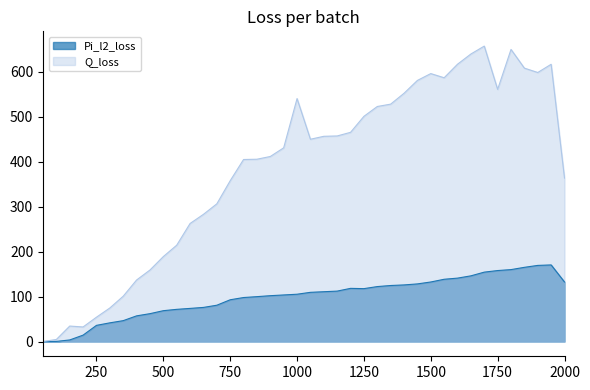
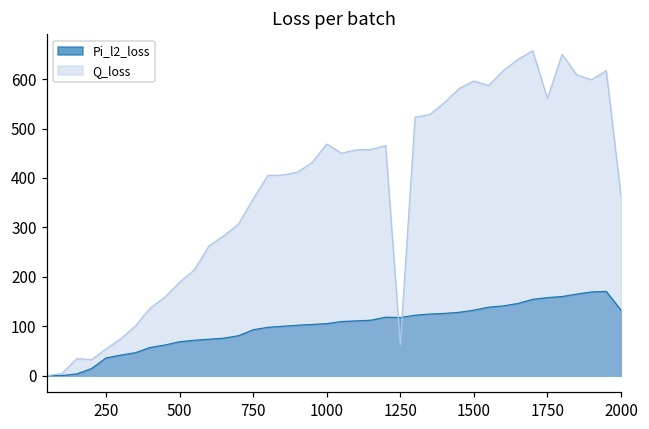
Q_loss, 1000: 540 -> 470
Q_loss, 1250: 500 -> 60
